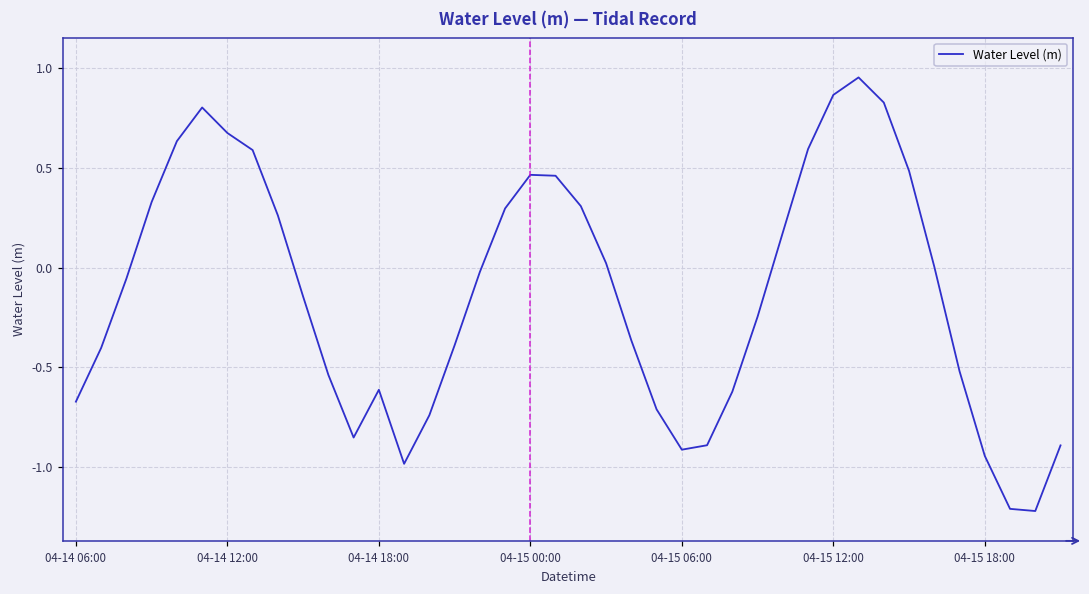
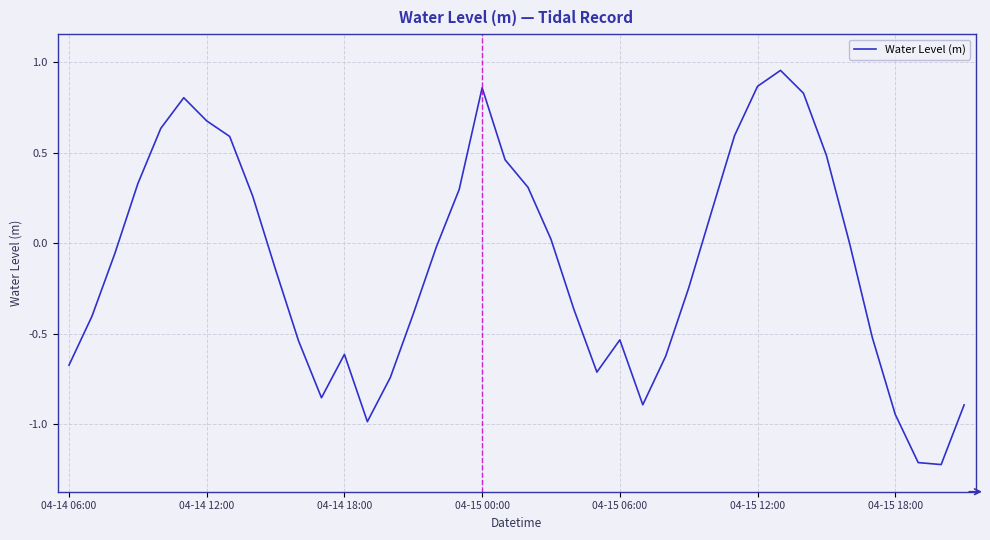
04-15 00:00: 0.47 -> 0.86
04-15 06:00: -0.91 -> -0.53
